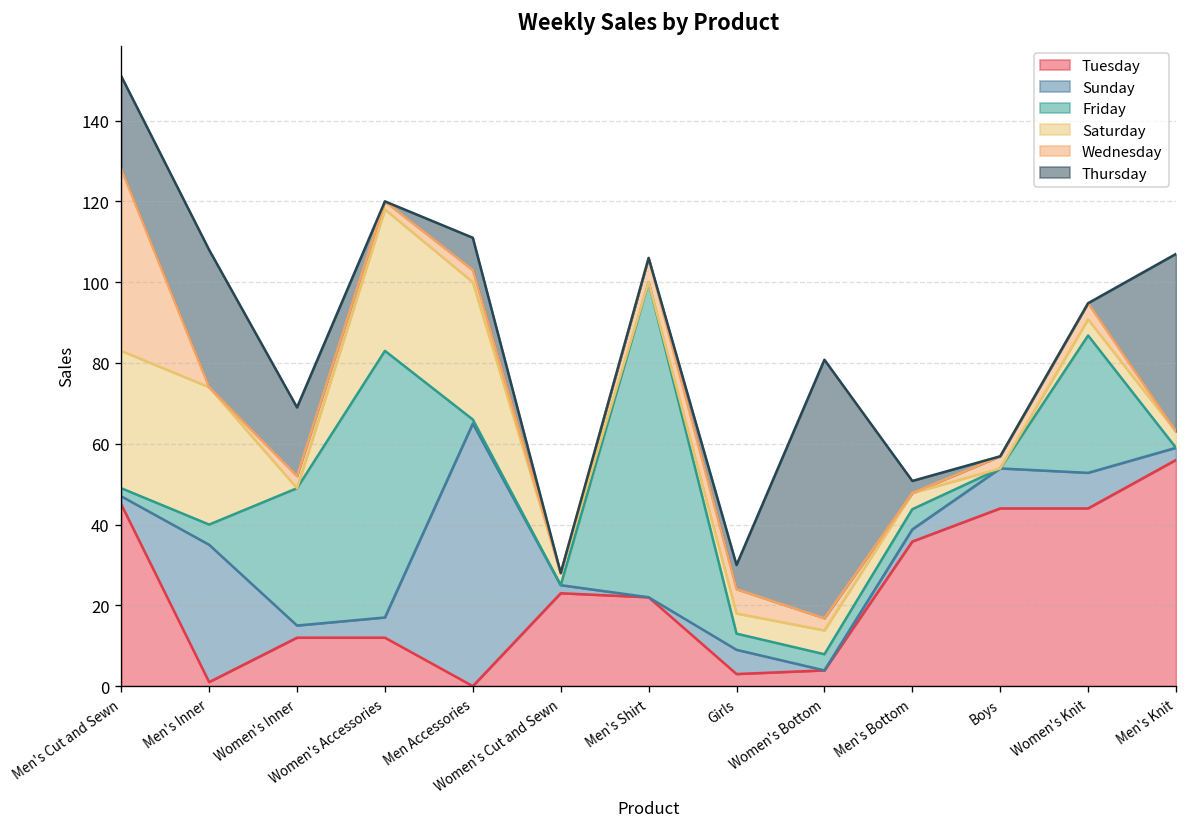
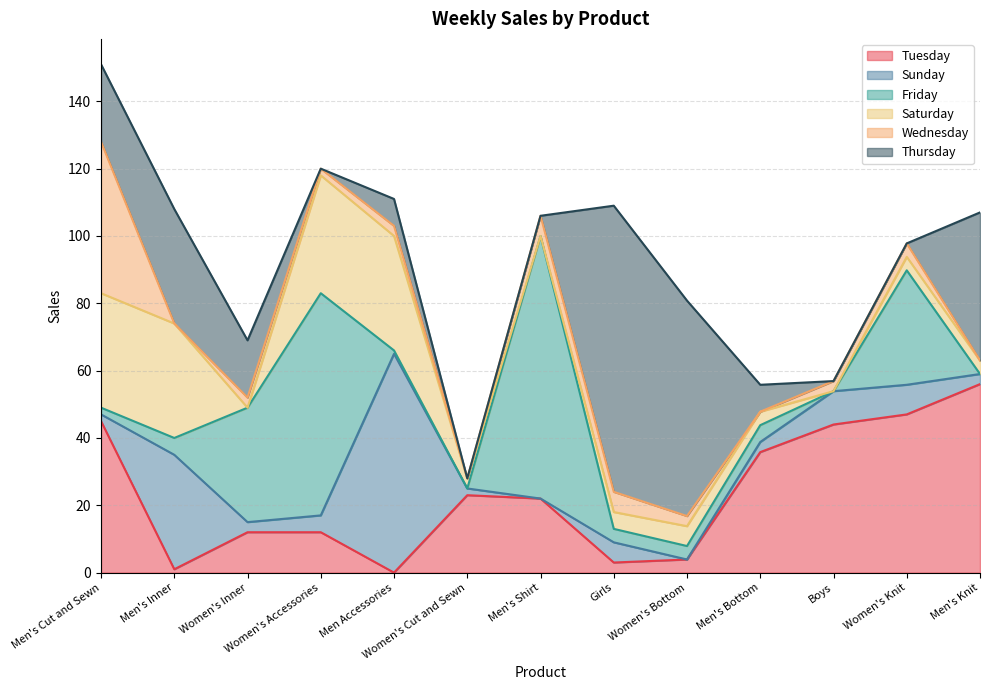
Thursday, Girls: 6 -> 85
Thursday, Men's Bottom: 3 -> 8
Tuesday, Women's Knit: 44 -> 47
